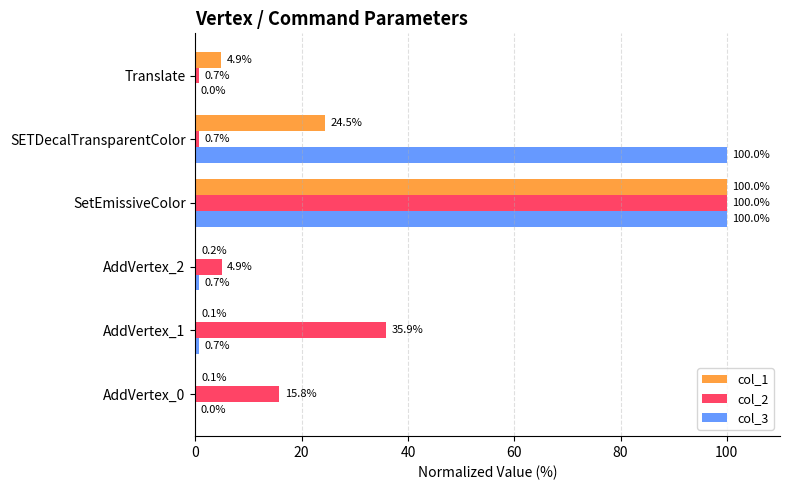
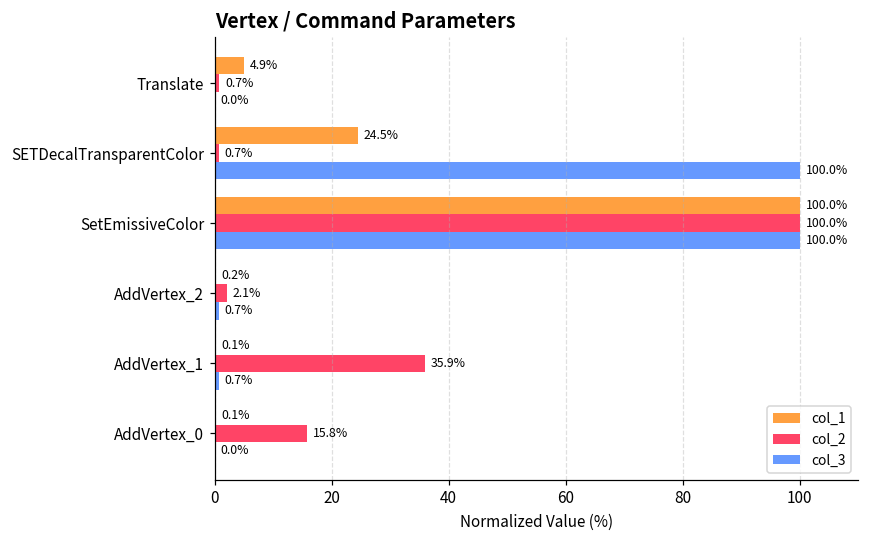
col_2, AddVertex_2: 4.9% -> 2.1%
